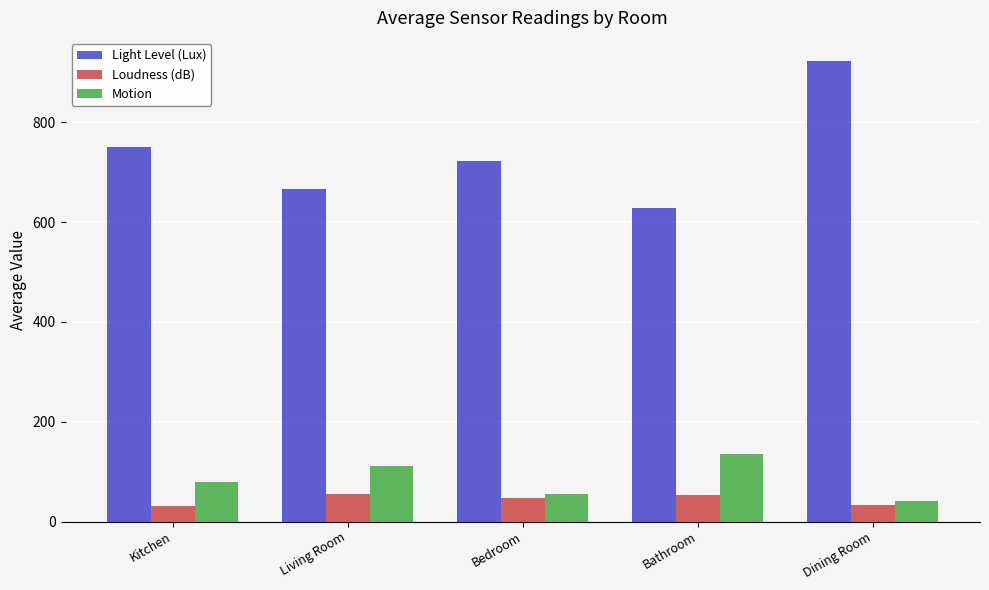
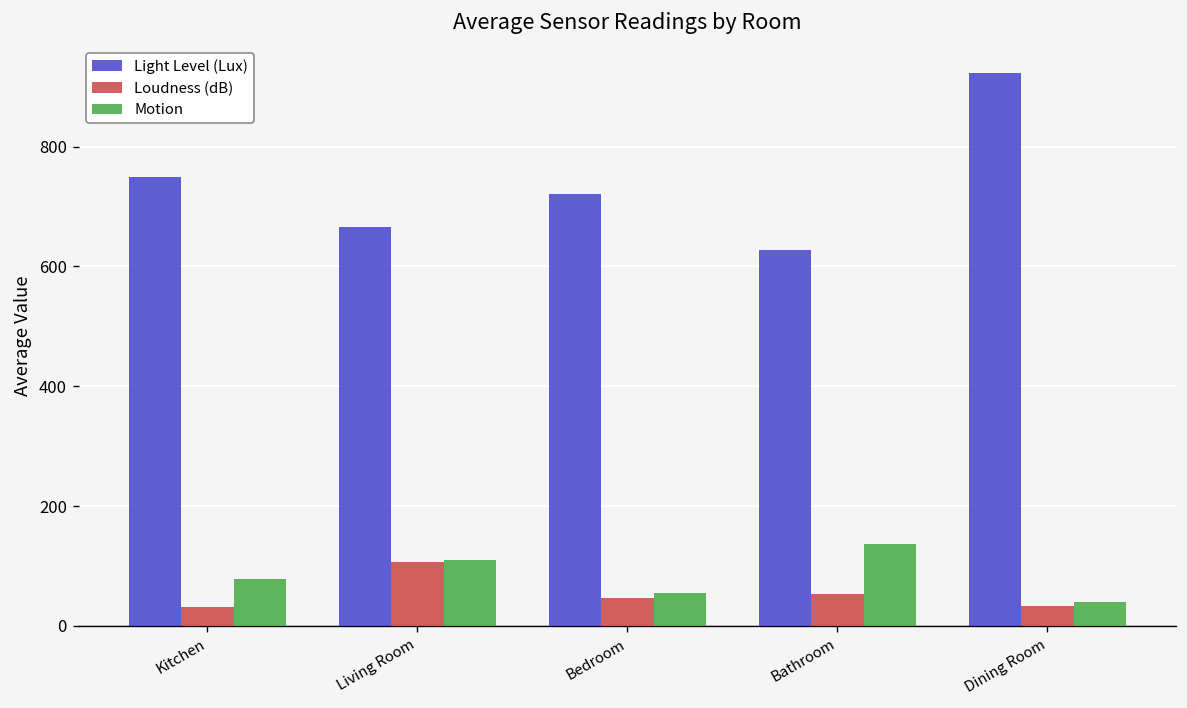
Loudness (dB), Living Room: 50 -> 110
